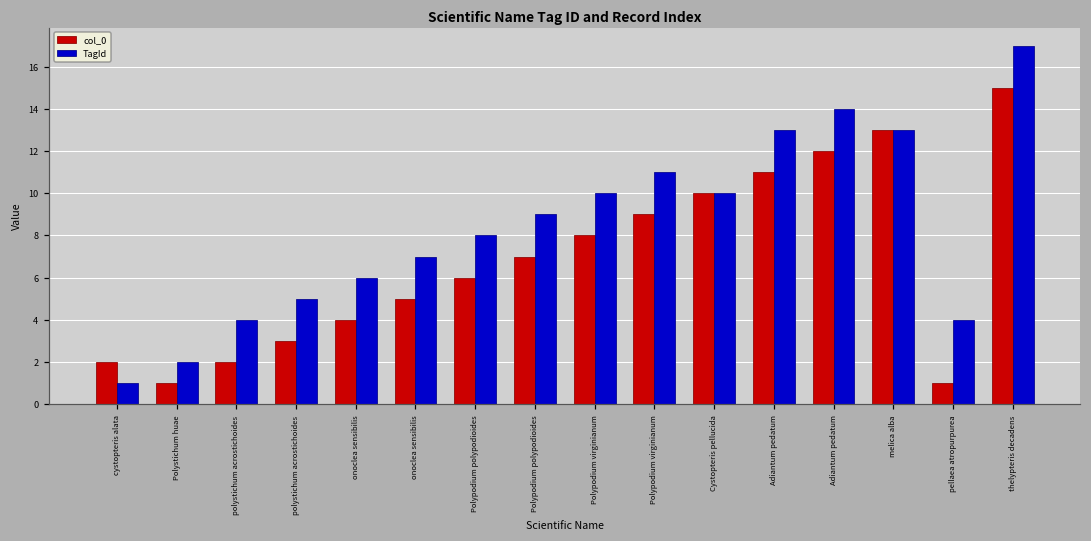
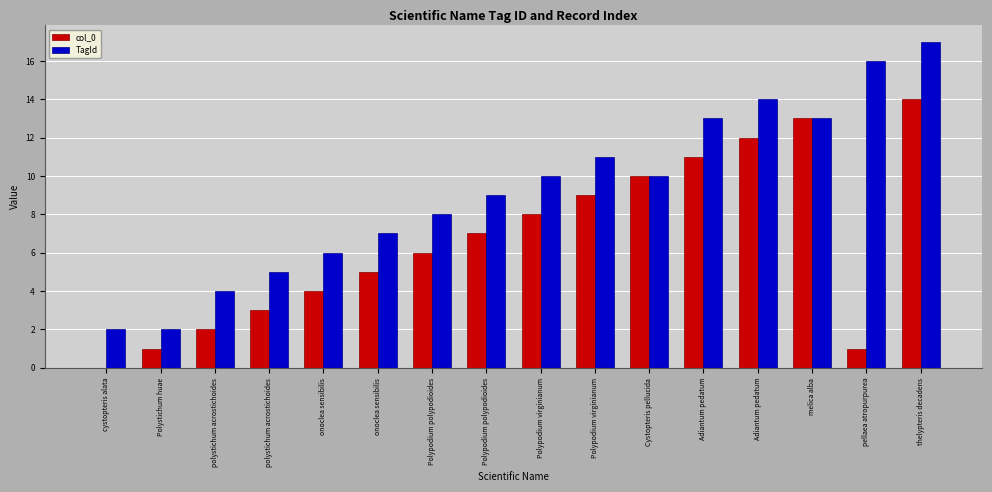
col_0, cystopteris alata: 2 -> 0
TagId, cystopteris alata: 1 -> 2
TagId, pellaea atropurpurea: 4 -> 16
col_0, thelypteris decadens: 15 -> 14
